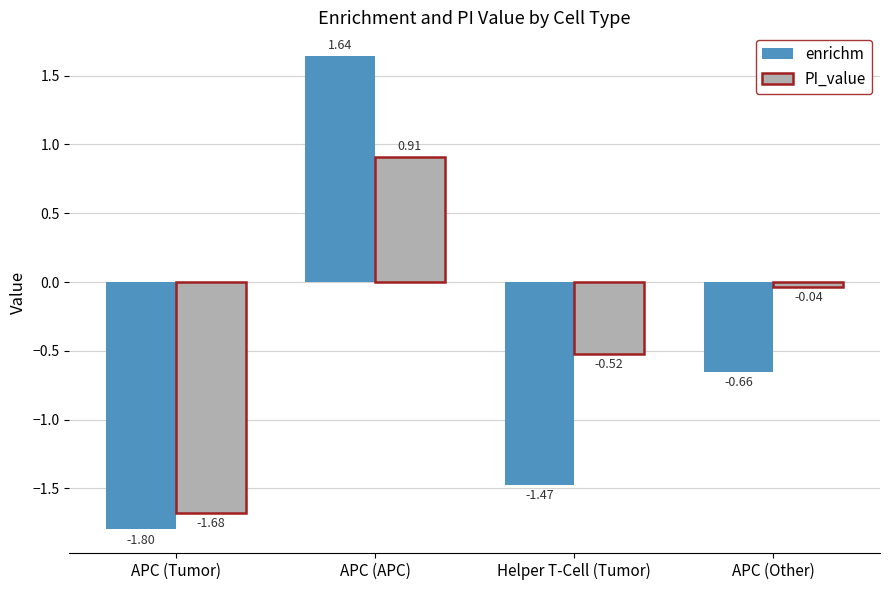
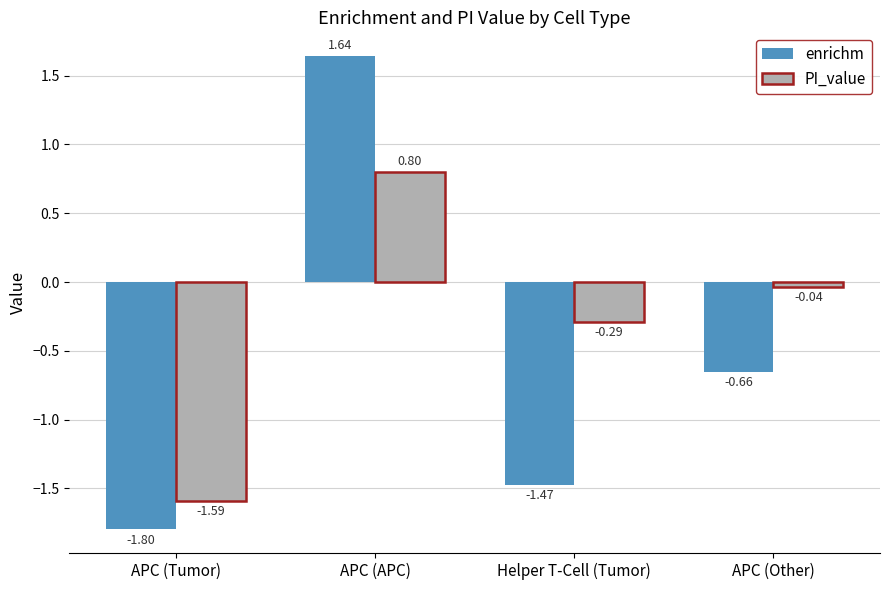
PI_value, APC (Tumor): -1.68 -> -1.59
PI_value, APC (APC): 0.91 -> 0.80
PI_value, Helper T-Cell (Tumor): -0.52 -> -0.29
